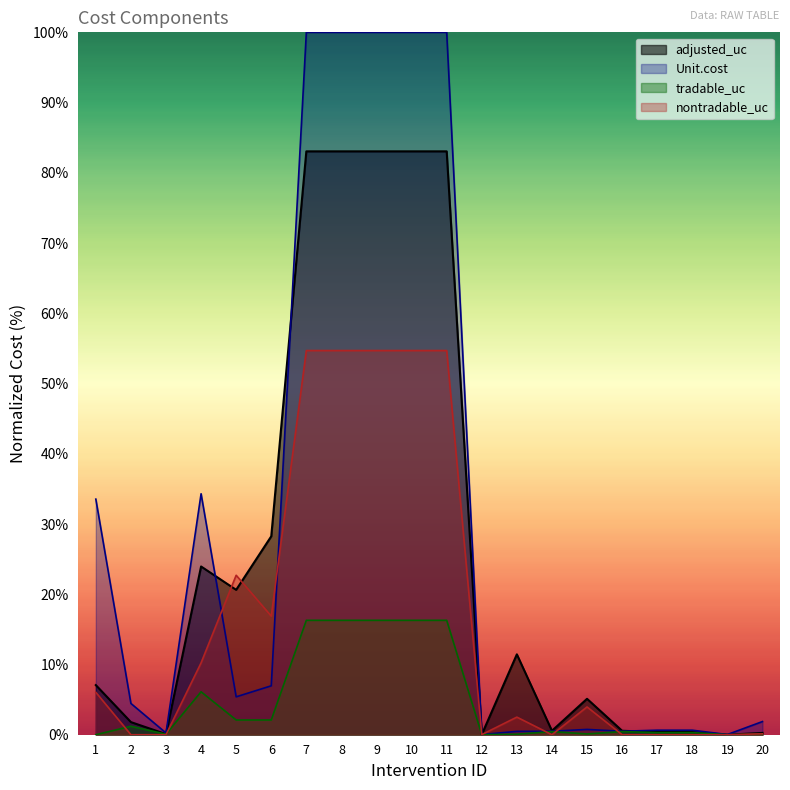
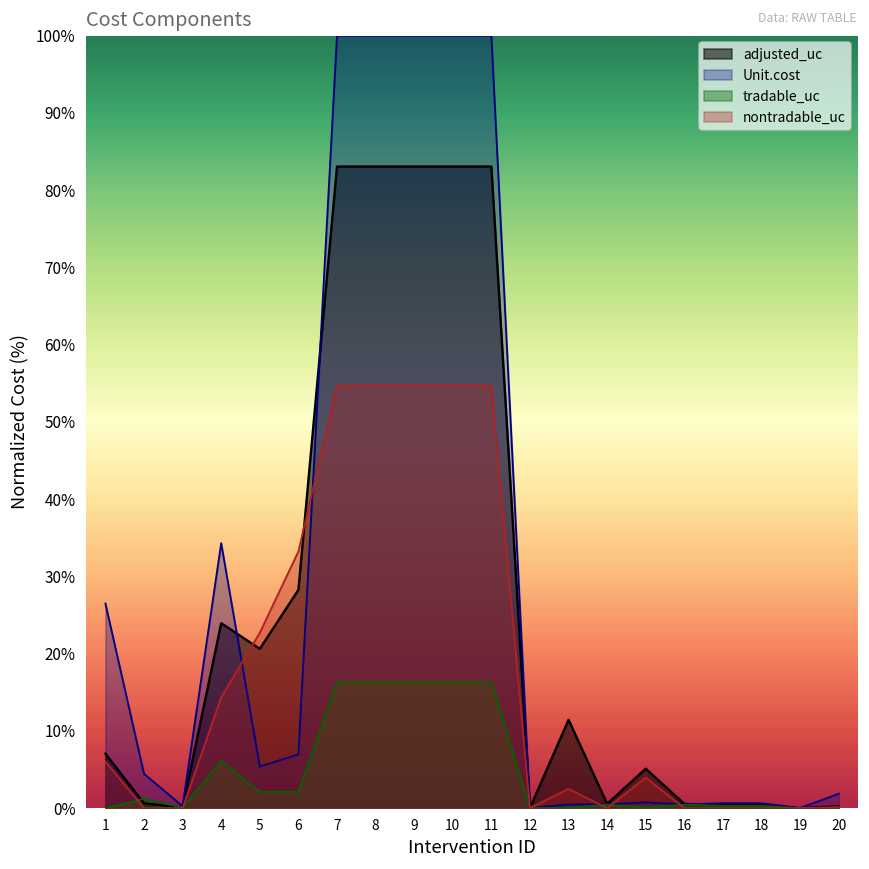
Unit.cost, 1: 34% -> 26%
adjusted_uc, 2: 2% -> 1%
nontradable_uc, 4: 10% -> 14%
nontradable_uc, 6: 17% -> 33%
